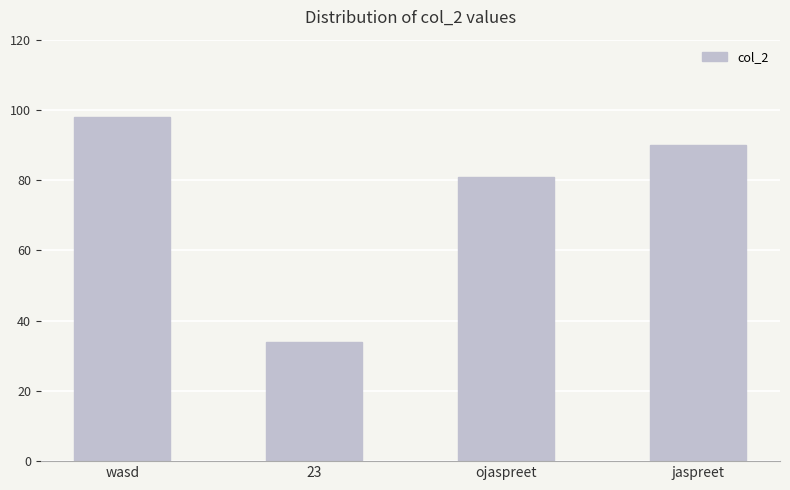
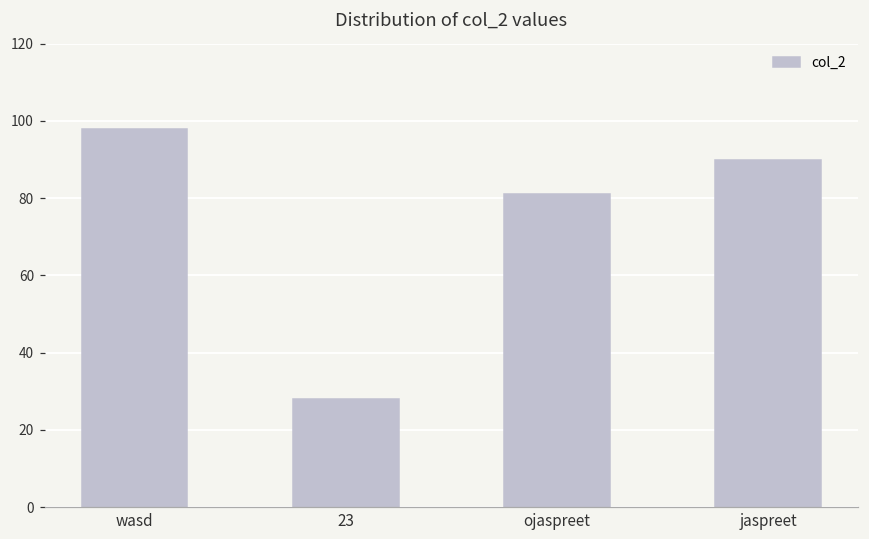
23: 34 -> 28
